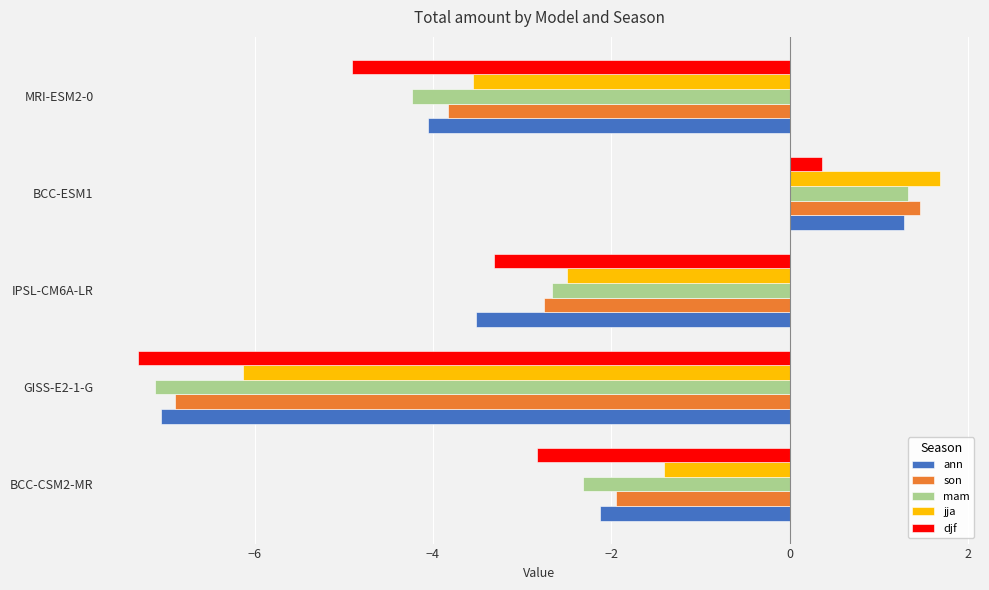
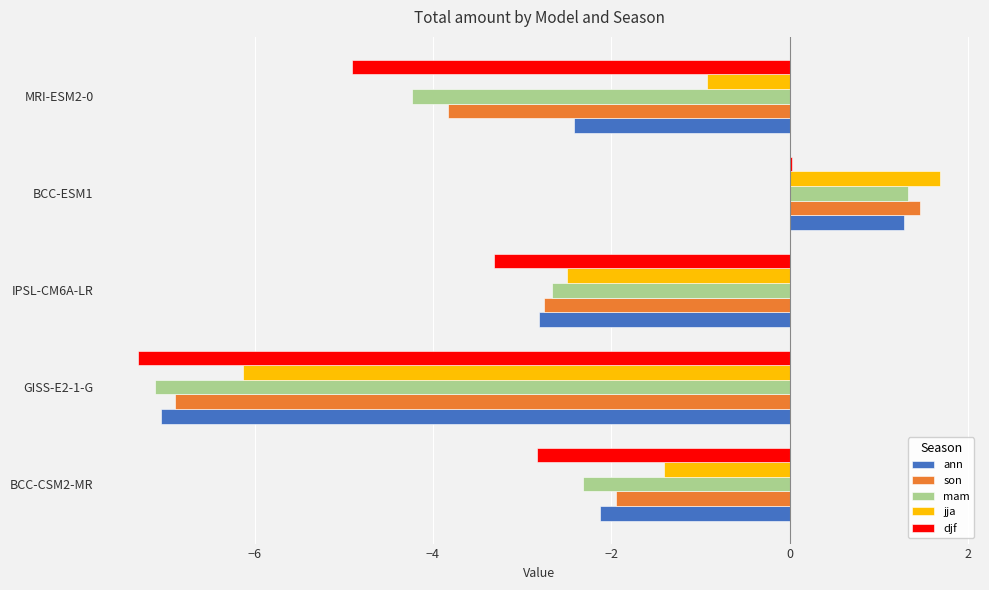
jja, MRI-ESM2-0: -3.6 -> -0.9
ann, MRI-ESM2-0: -4.1 -> -2.4
djf, BCC-ESM1: 0.4 -> 0.0
ann, IPSL-CM6A-LR: -3.5 -> -2.8
